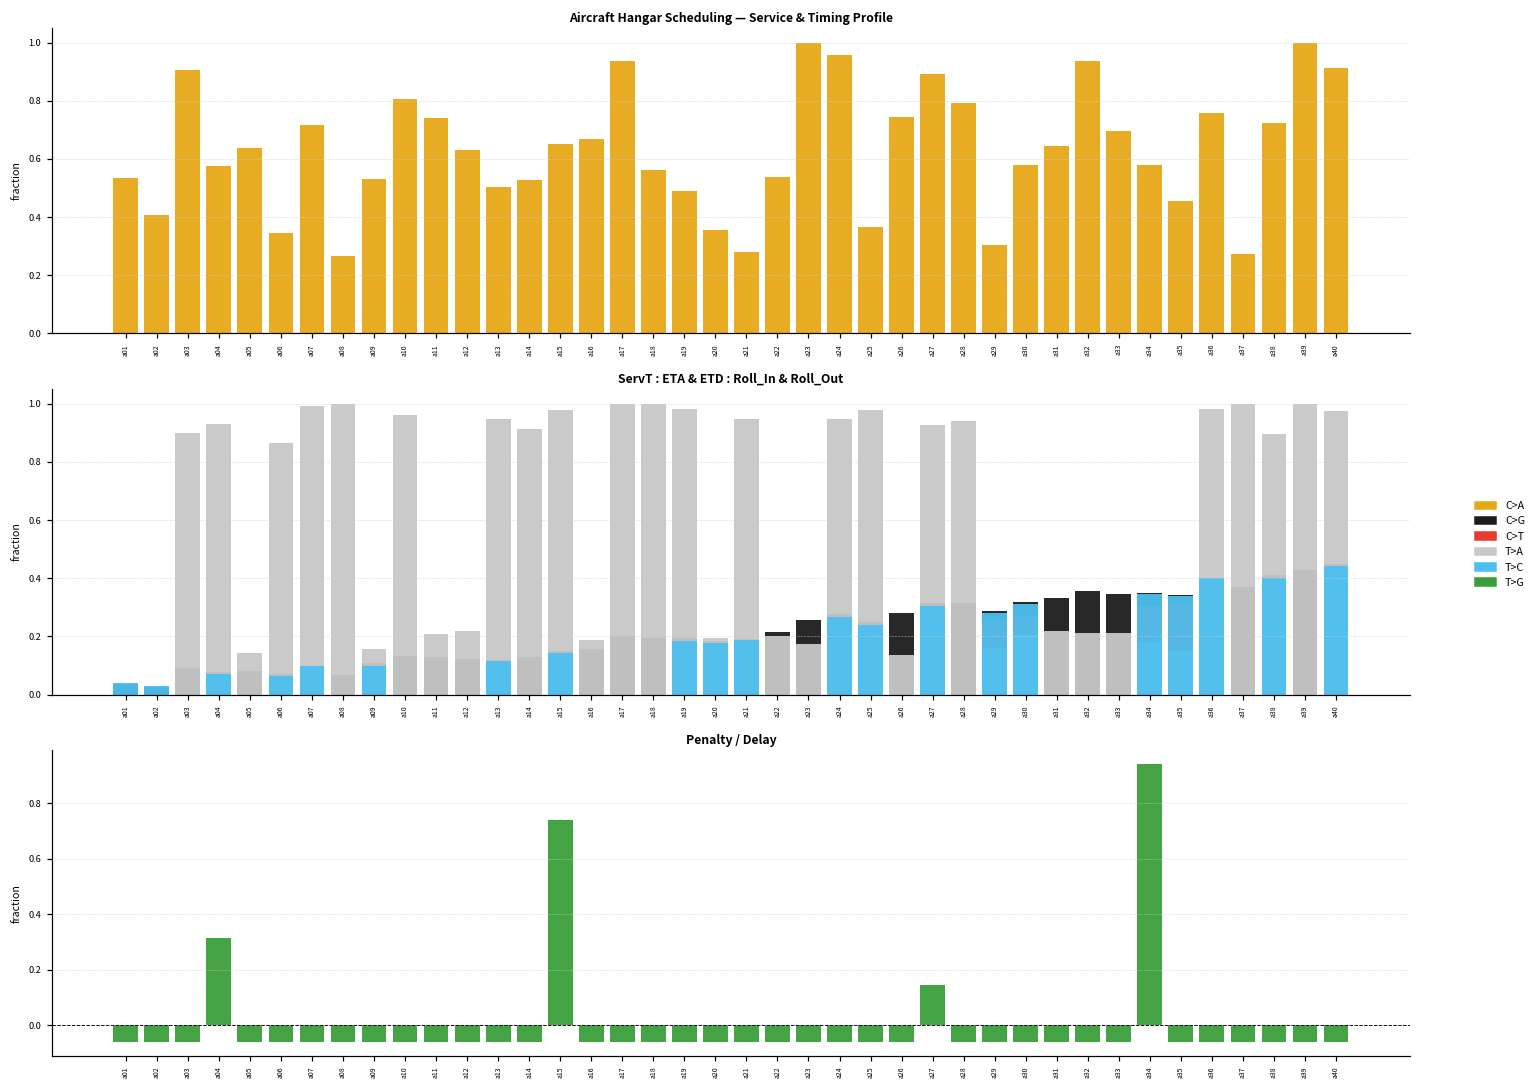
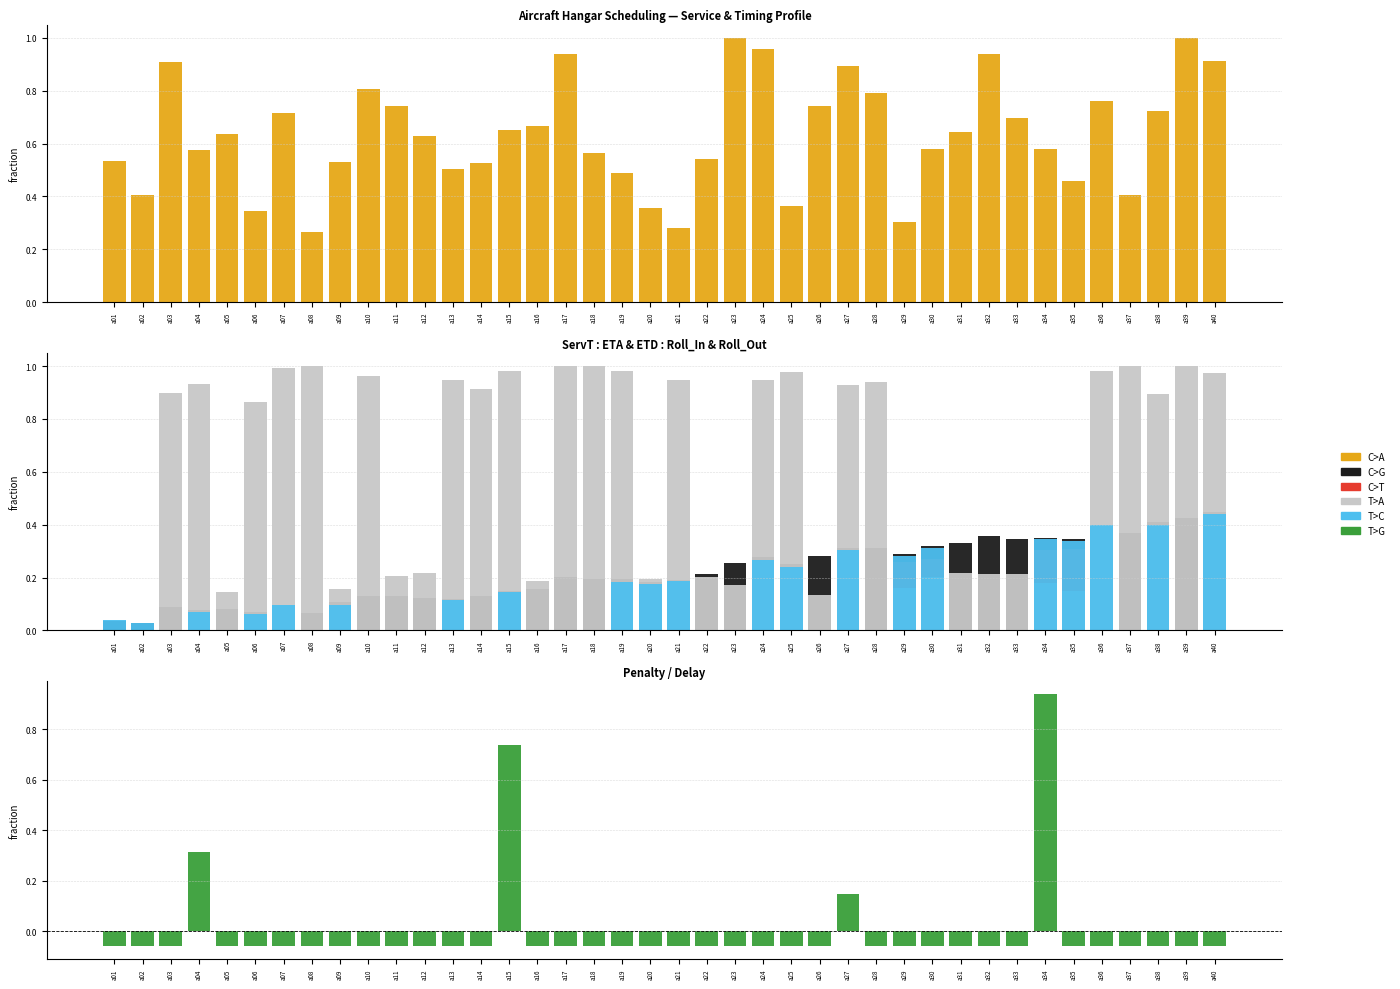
Aircraft Hangar Scheduling — Service & Timing Profile, a37: 0.27 -> 0.40
